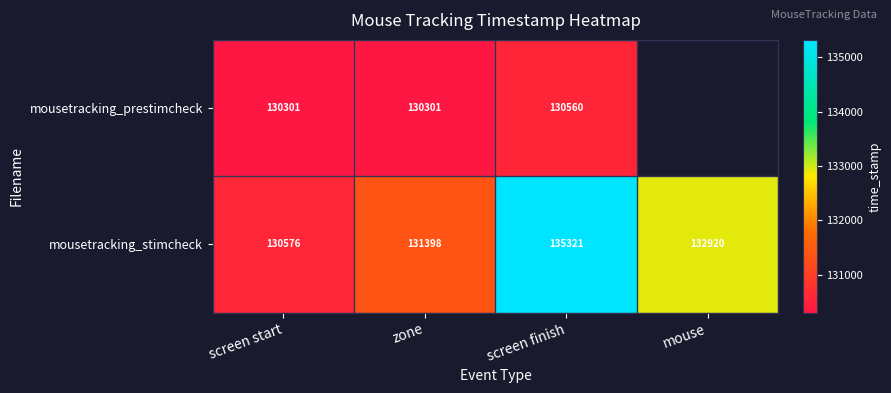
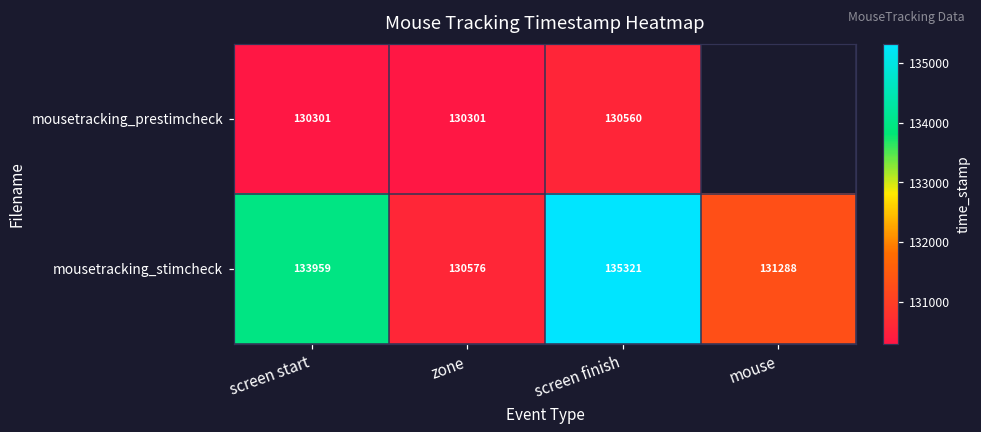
mousetracking_stimcheck, screen start: 130576 -> 133959
mousetracking_stimcheck, zone: 131398 -> 130576
mousetracking_stimcheck, mouse: 132920 -> 131288
